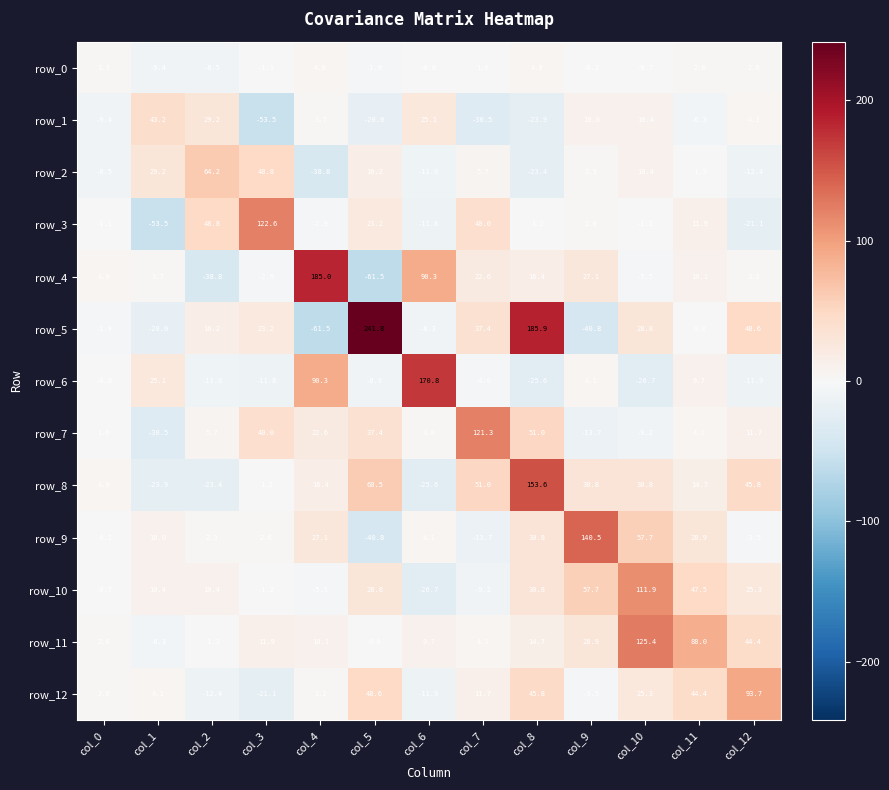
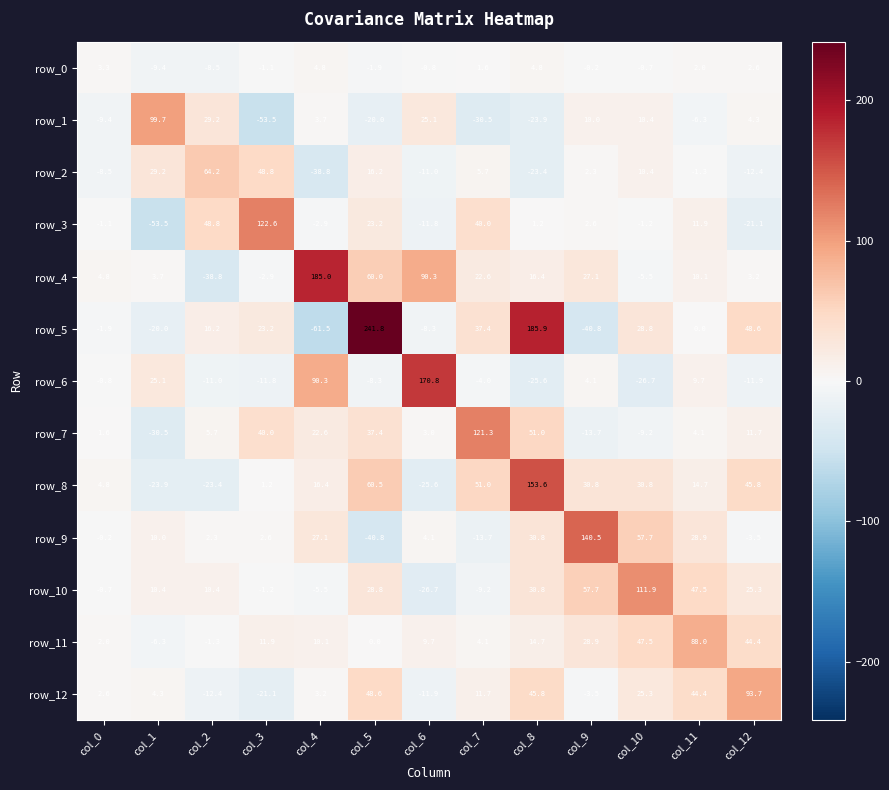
row_1, col_1: 43.2 -> 99.7
row_4, col_5: -61.5 -> 60.0
row_11, col_10: 125.4 -> 47.5
